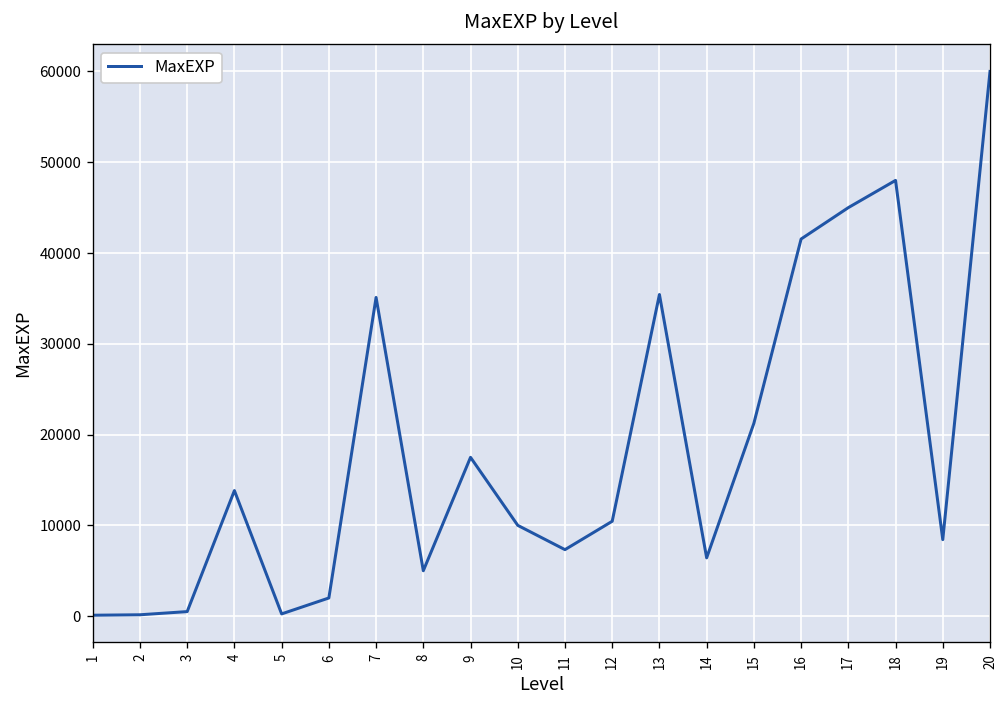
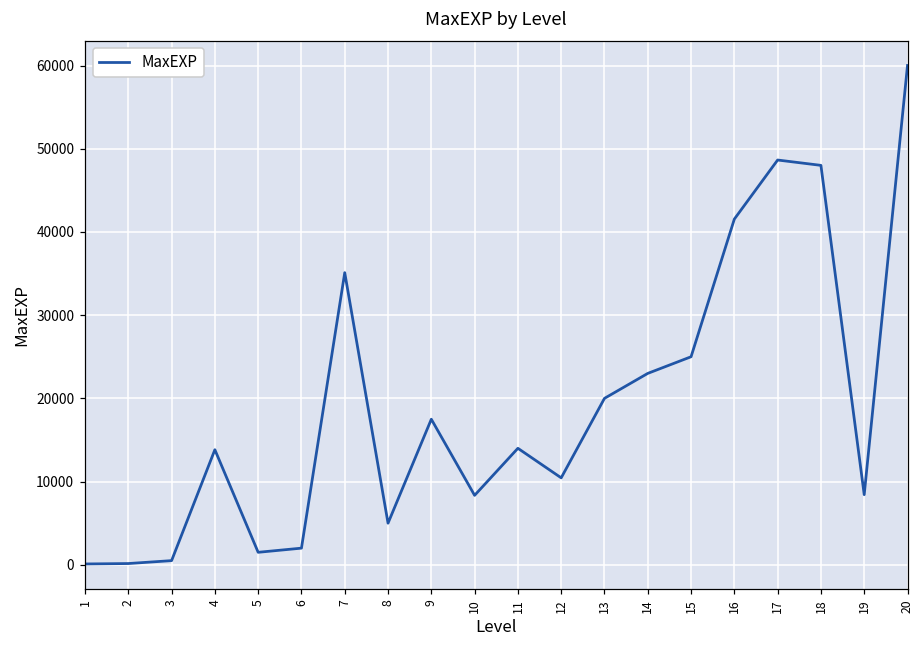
5: 0 -> 2000
10: 10000 -> 8000
11: 7000 -> 14000
13: 35000 -> 20000
14: 6000 -> 23000
15: 21000 -> 25000
17: 45000 -> 49000
